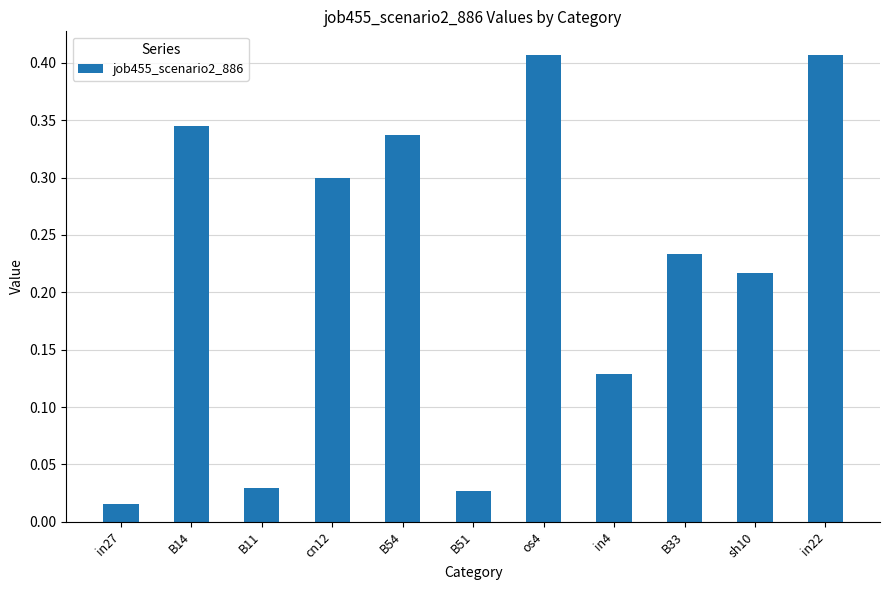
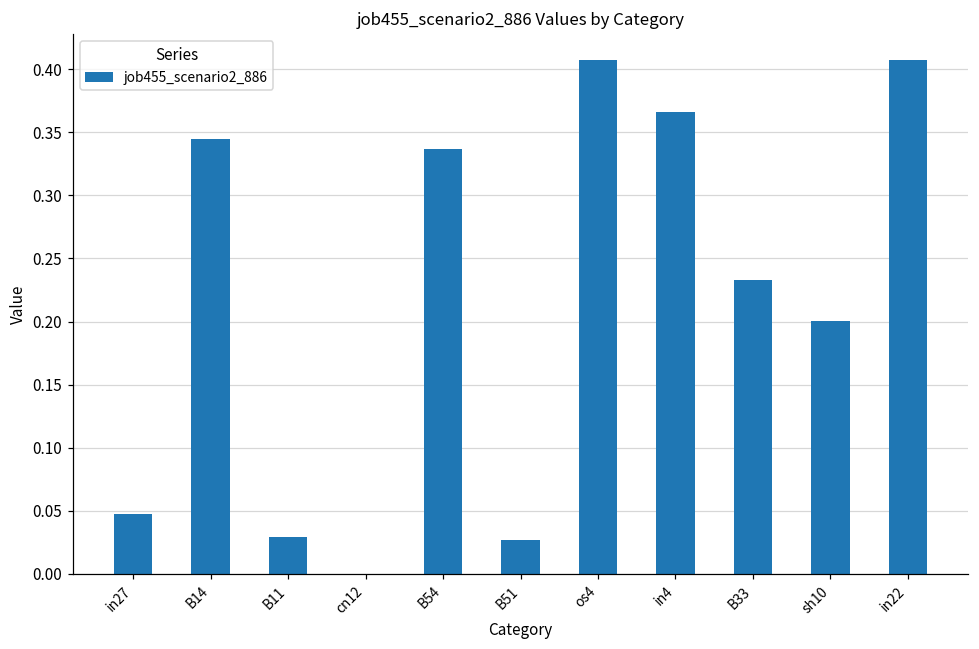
in27: 0.016 -> 0.047
cn12: 0.3 -> 0.0
in4: 0.128 -> 0.366
sh10: 0.217 -> 0.201
